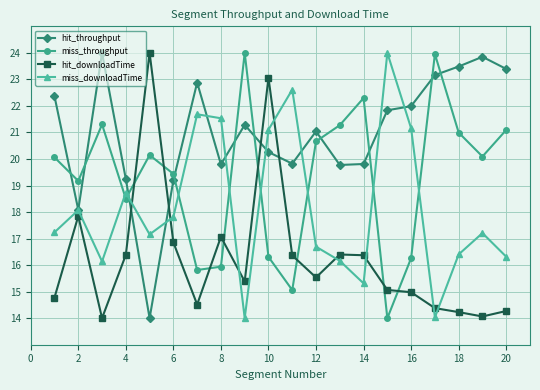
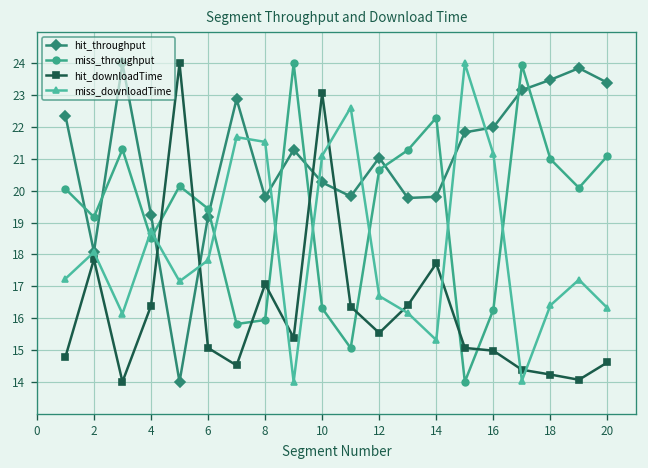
hit_downloadTime, 6: 16.9 -> 15.1
hit_downloadTime, 14: 16.4 -> 17.7
hit_downloadTime, 20: 14.3 -> 14.6
